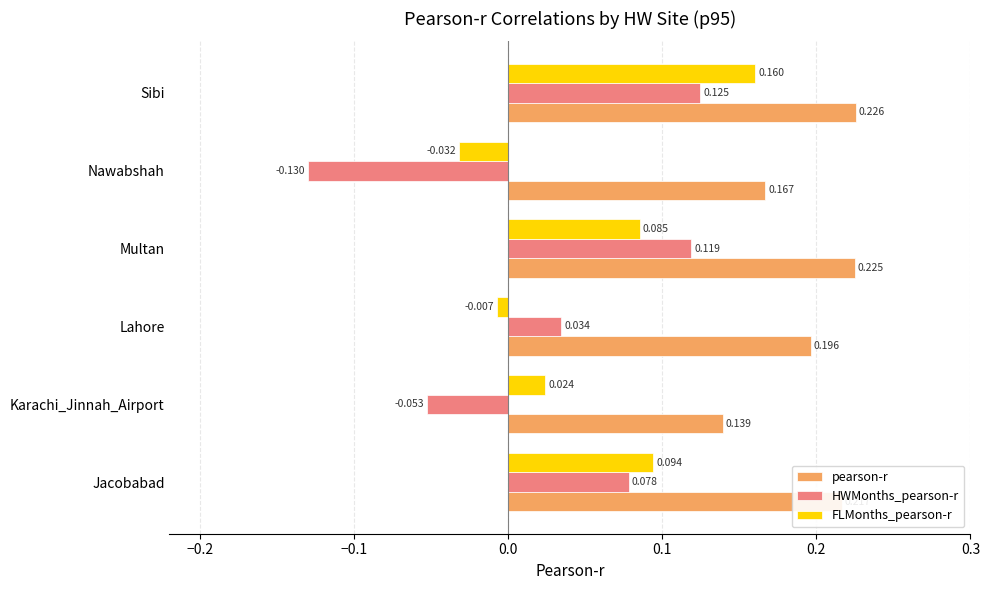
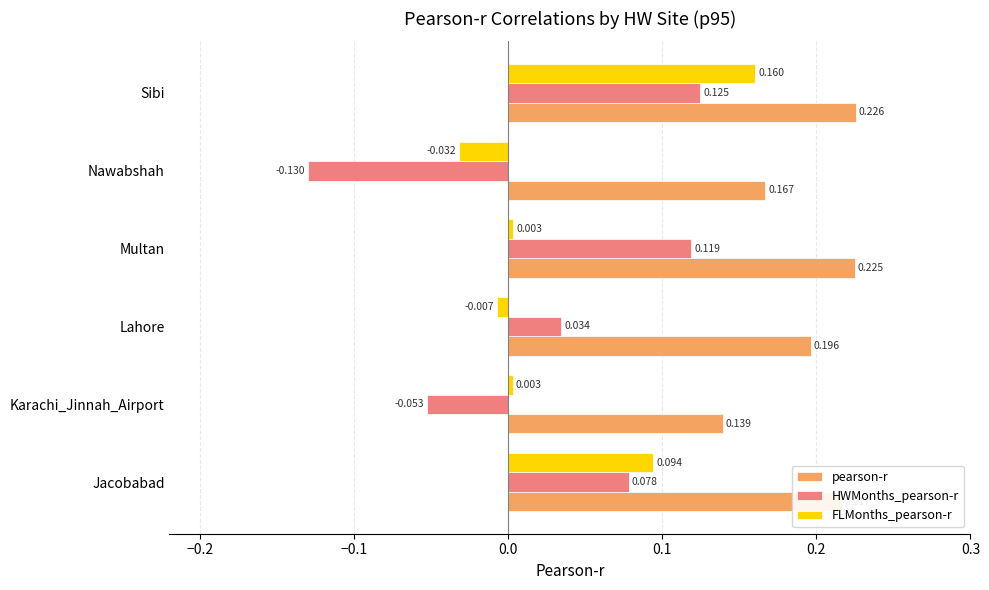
FLMonths_pearson-r, Multan: 0.085 -> 0.003
FLMonths_pearson-r, Karachi_Jinnah_Airport: 0.024 -> 0.003
